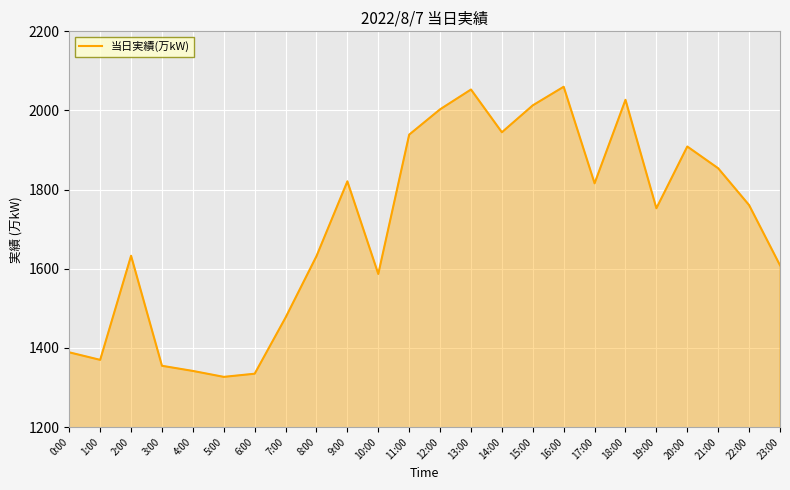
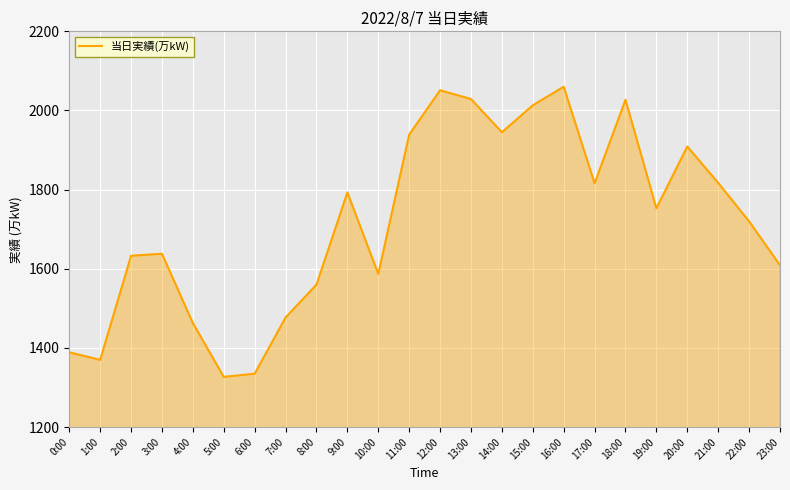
3:00: 1360 -> 1640
4:00: 1340 -> 1460
8:00: 1630 -> 1560
9:00: 1820 -> 1790
12:00: 2000 -> 2050
13:00: 2050 -> 2030
21:00: 1850 -> 1820
22:00: 1760 -> 1720
